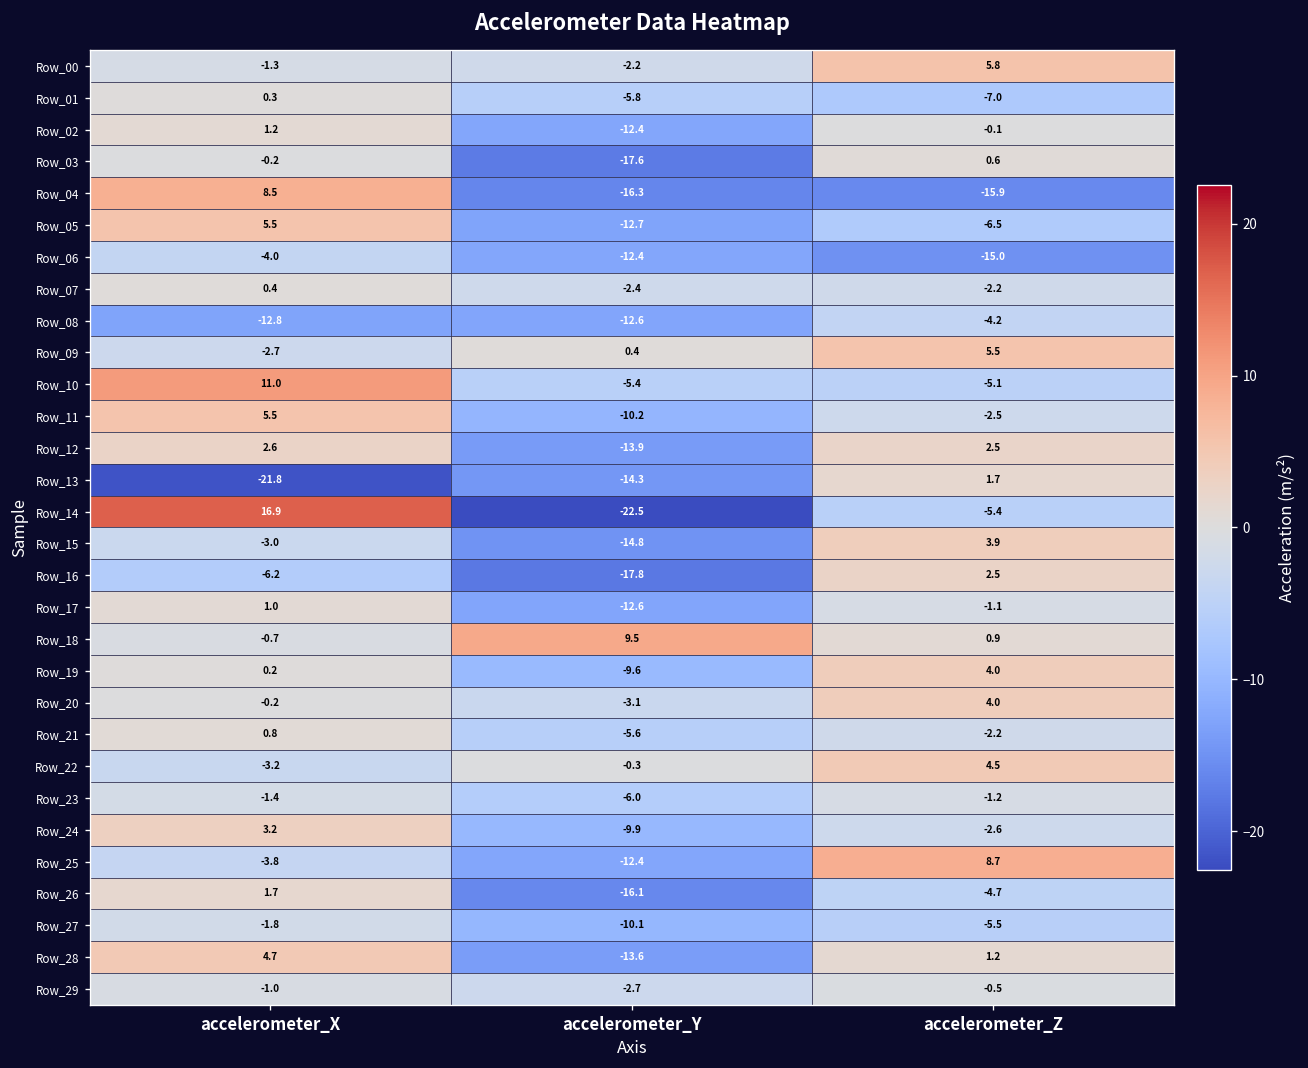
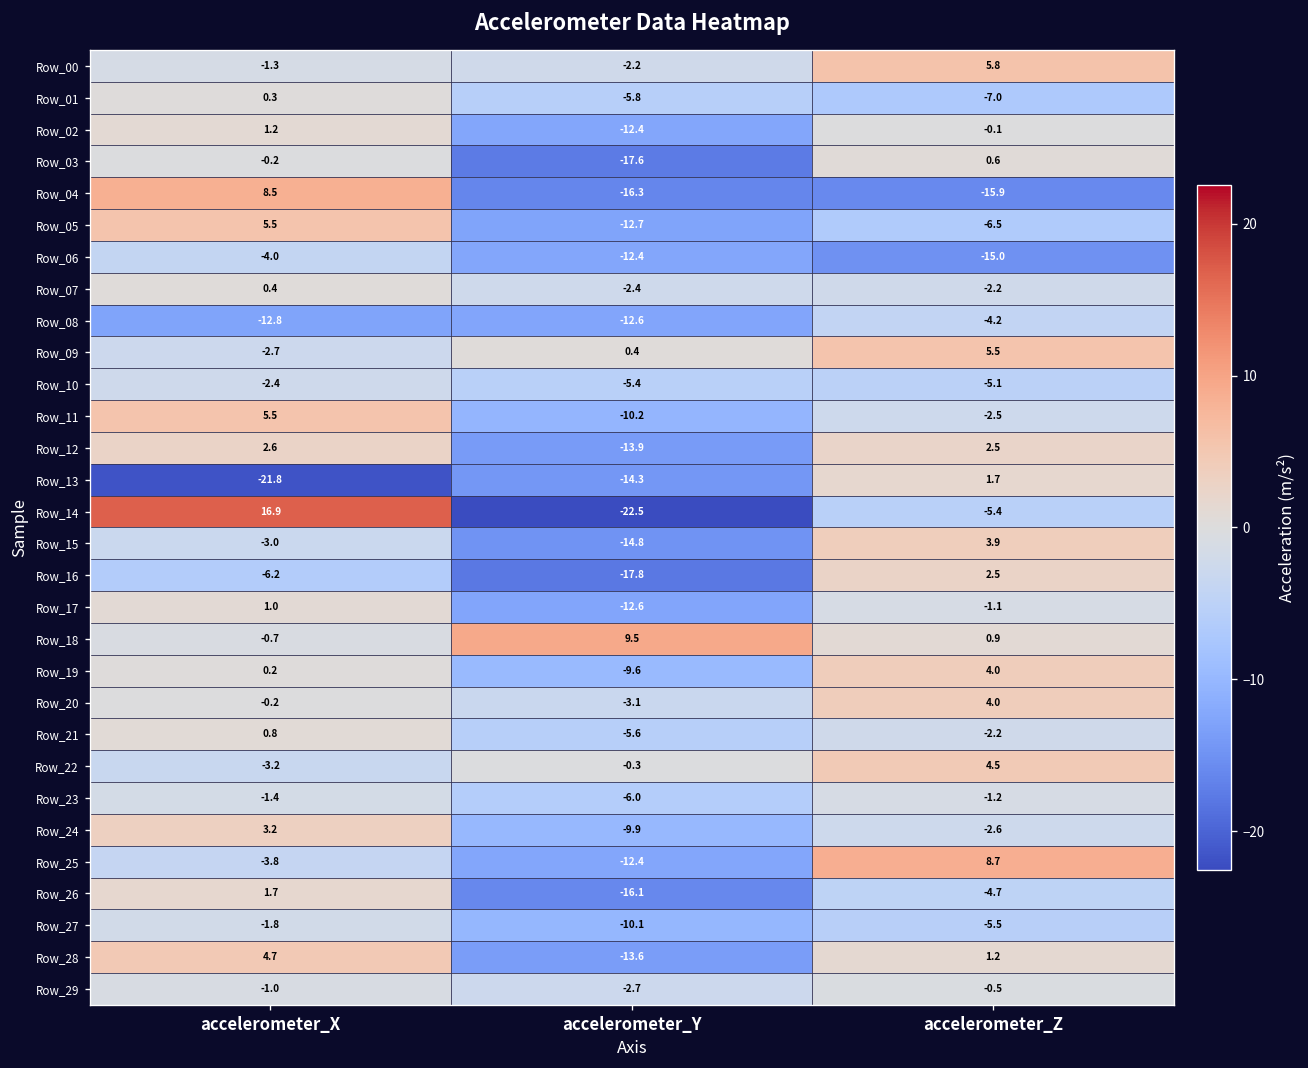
Row_10, accelerometer_X: 11.0 -> -2.4
